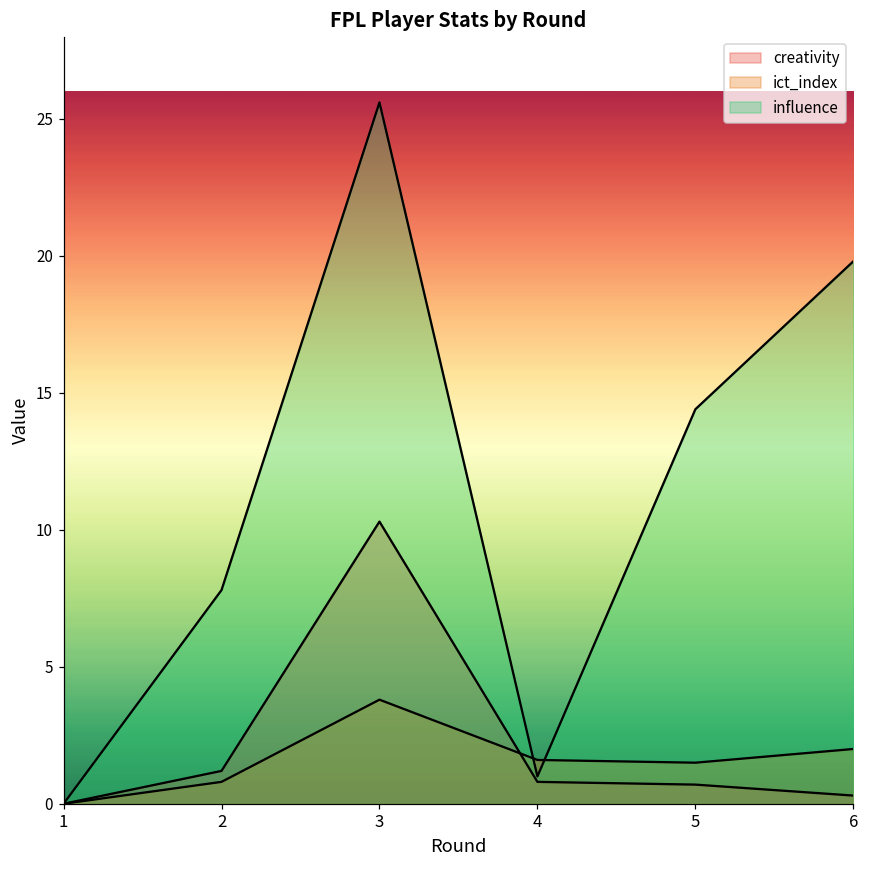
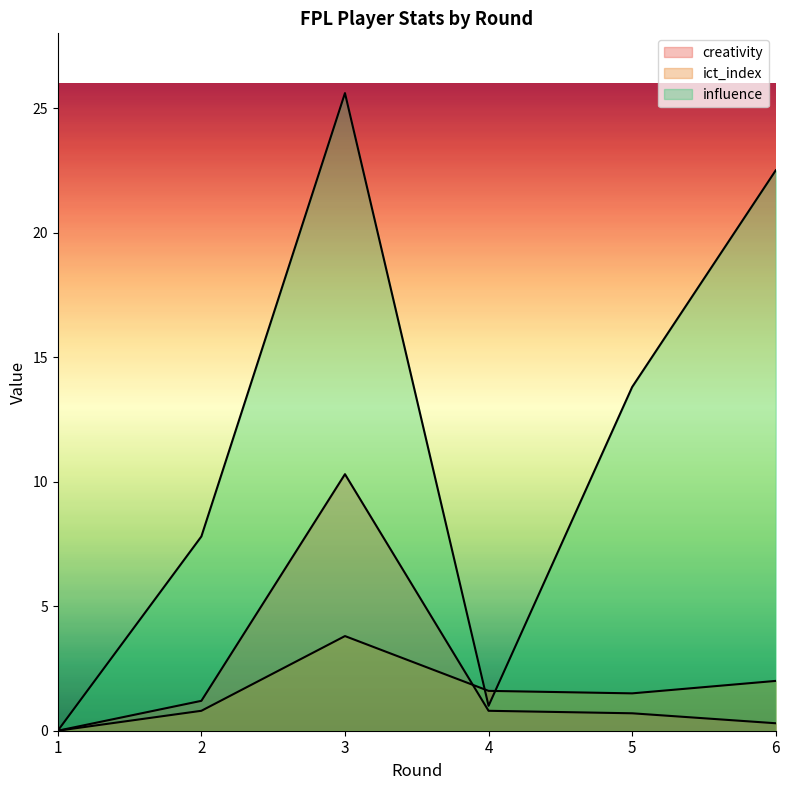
influence, 5: 14.4 -> 13.8
influence, 6: 19.8 -> 22.5
